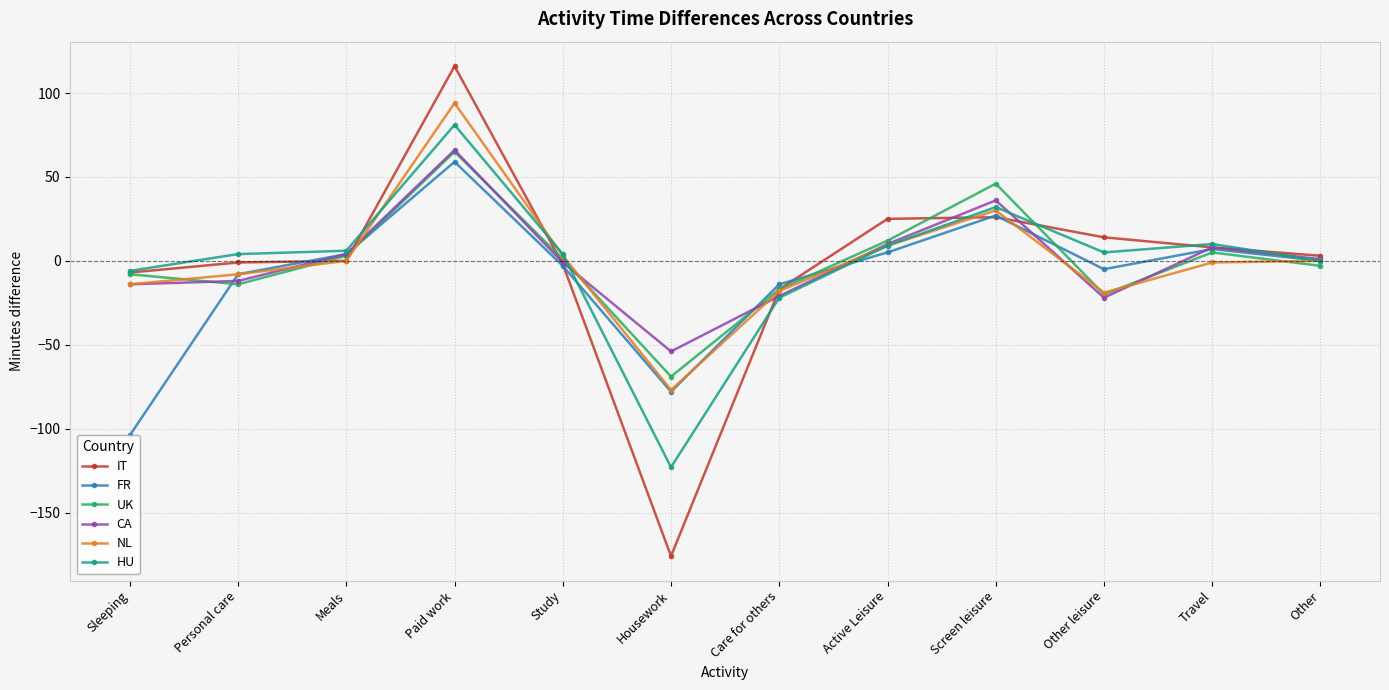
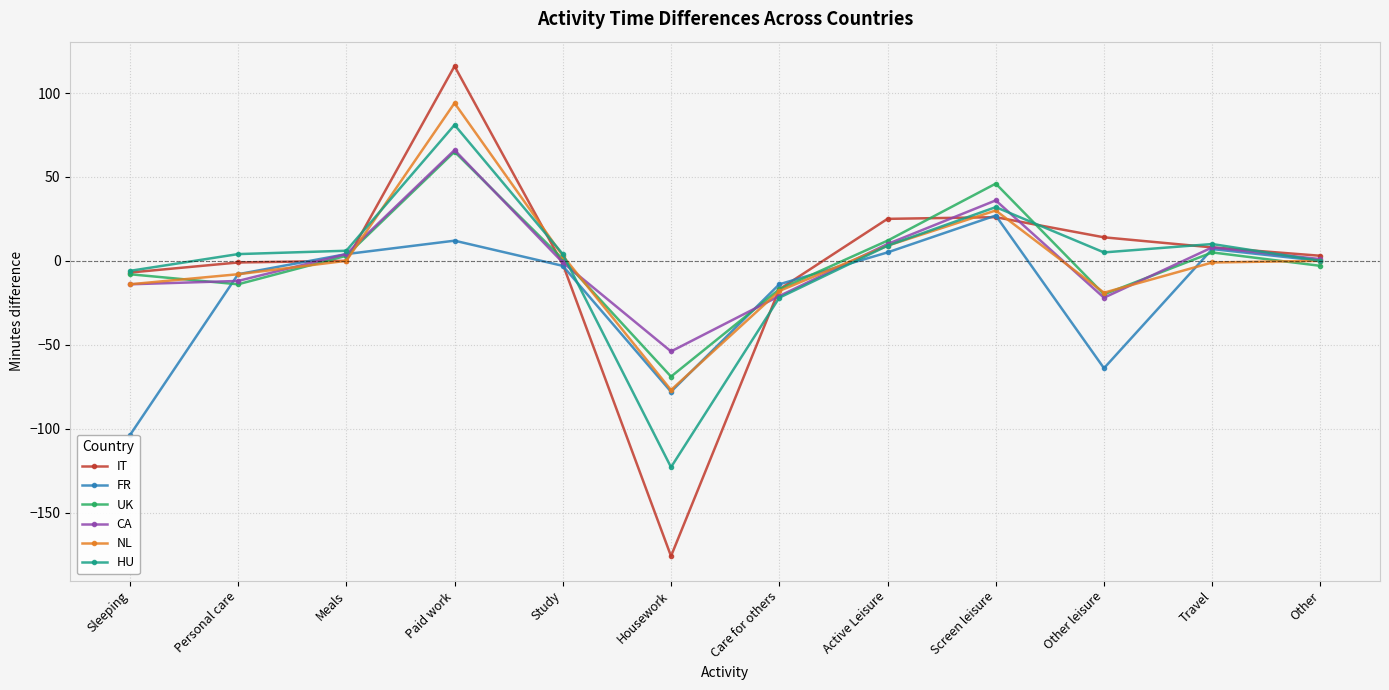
FR, Paid work: 59 -> 12
FR, Other leisure: -5 -> -64
